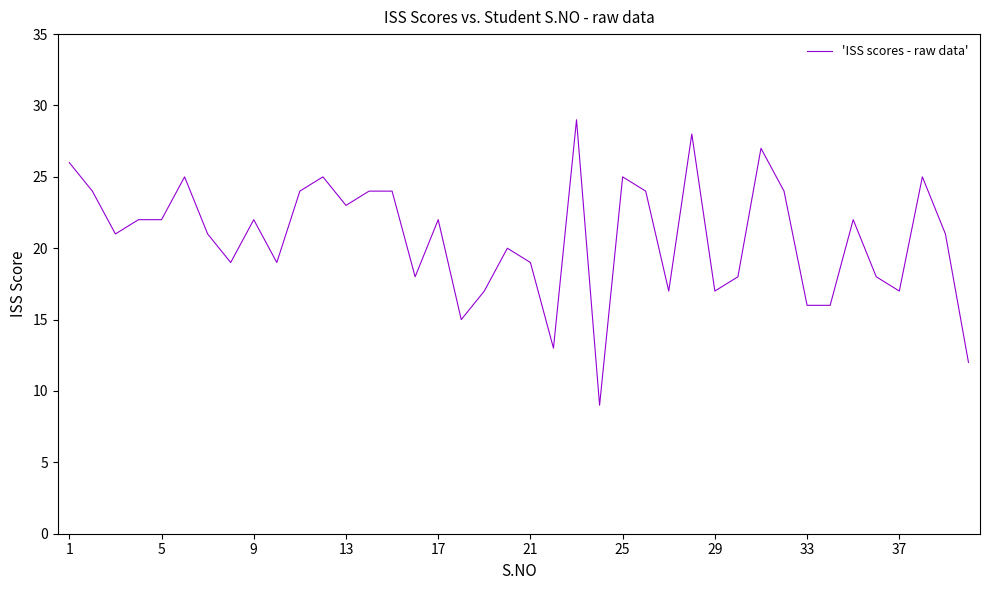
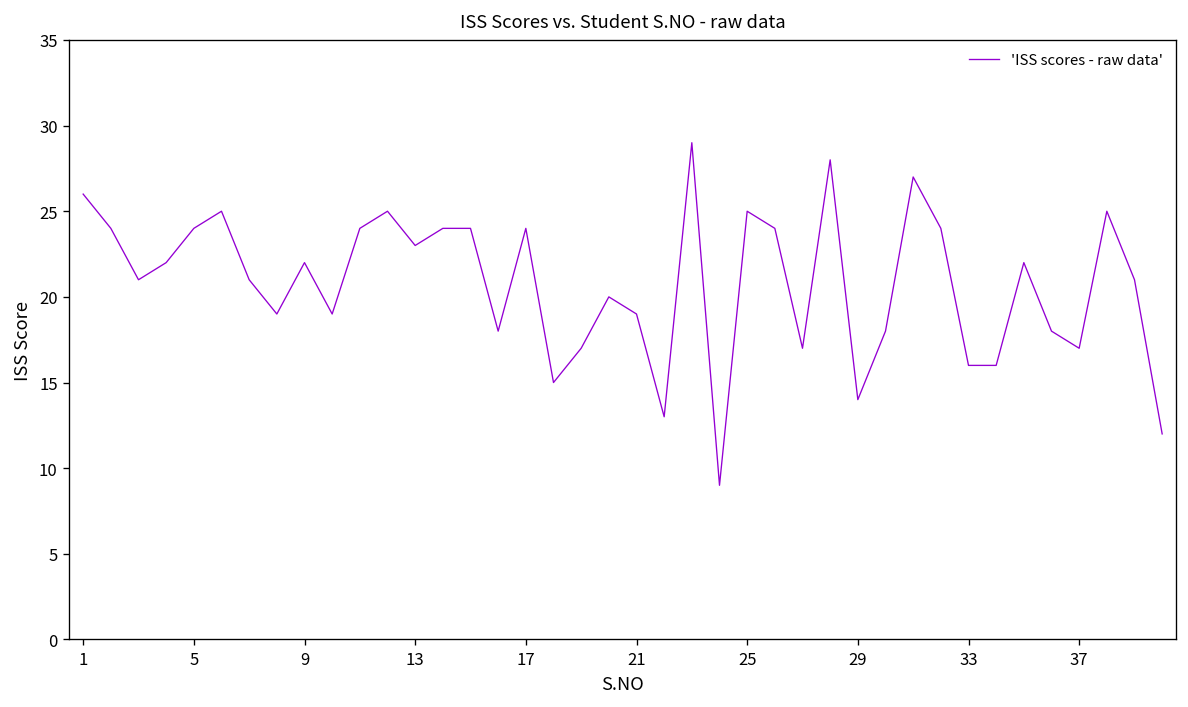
5: 22 -> 24
17: 22 -> 24
29: 17 -> 14
